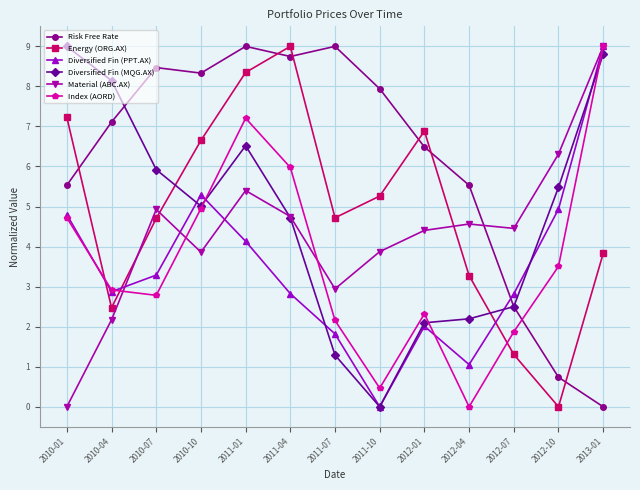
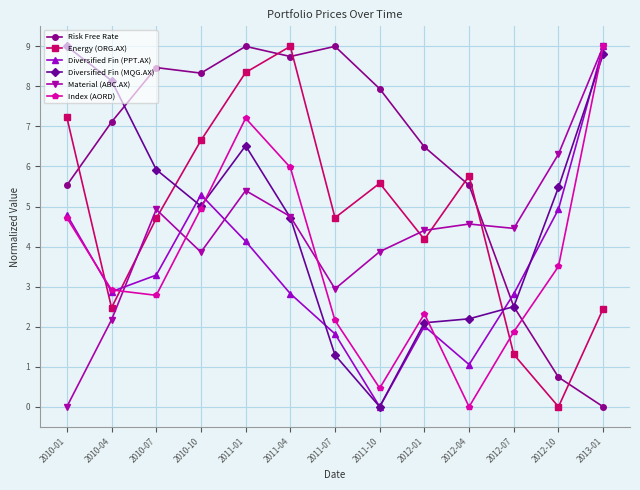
Energy (ORG.AX), 2011-10: 5.3 -> 5.6
Energy (ORG.AX), 2012-01: 6.9 -> 4.2
Energy (ORG.AX), 2012-04: 3.3 -> 5.8
Energy (ORG.AX), 2013-01: 3.8 -> 2.4
